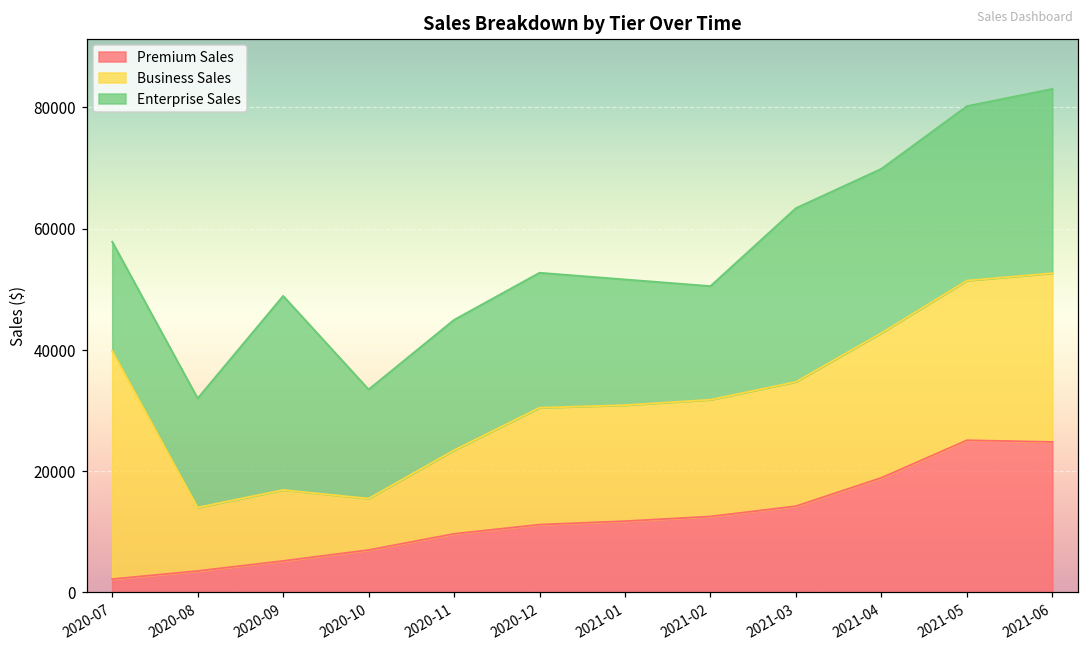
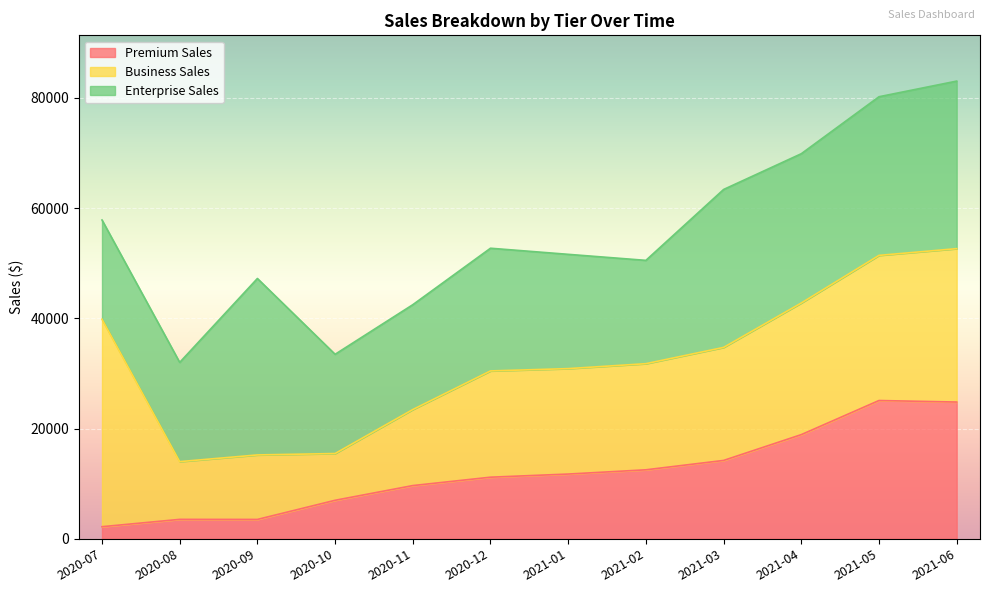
Premium Sales, 2020-09: 5000 -> 4000
Enterprise Sales, 2020-11: 22000 -> 19000
